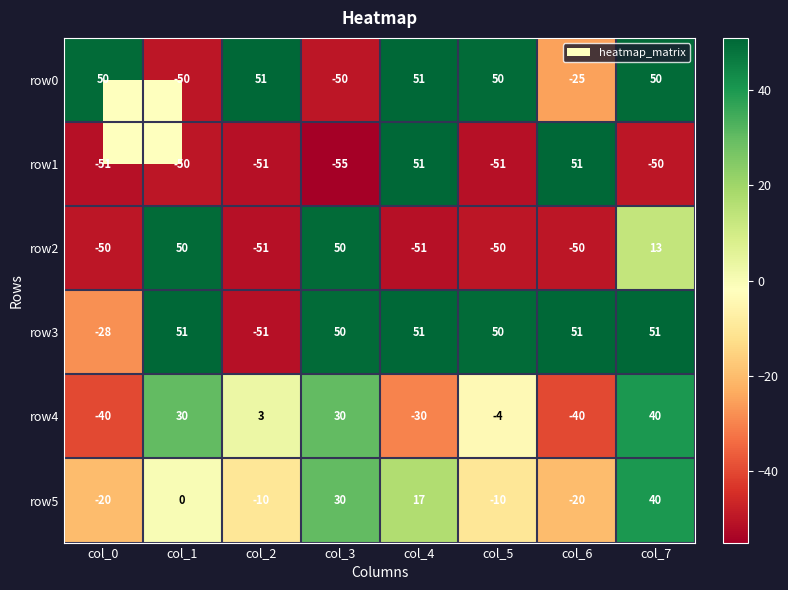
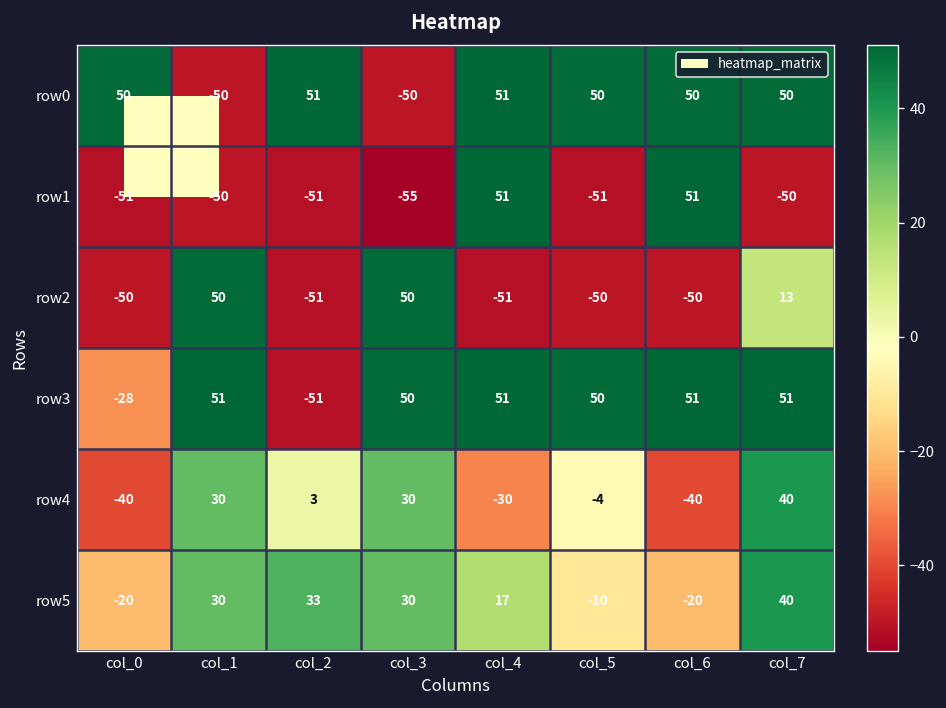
row0, col_6: -25 -> 50
row5, col_1: 0 -> 30
row5, col_2: -10 -> 33
